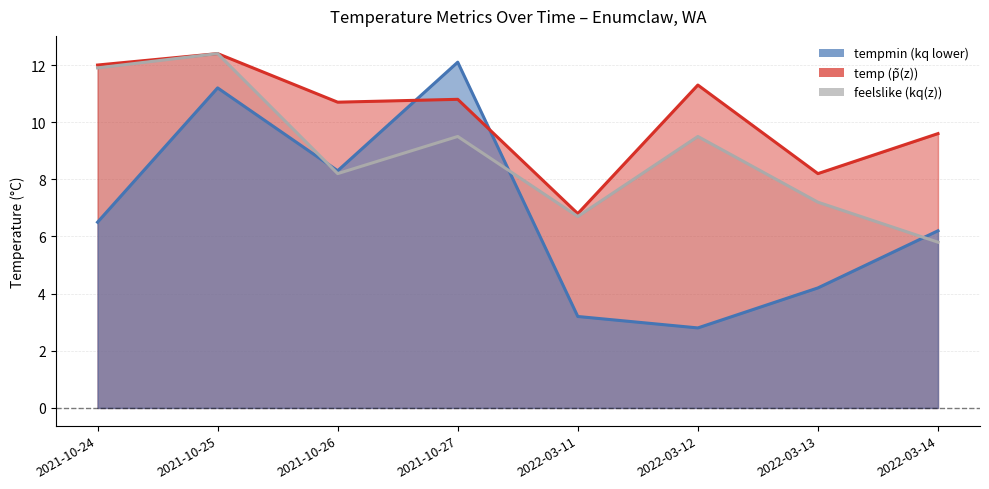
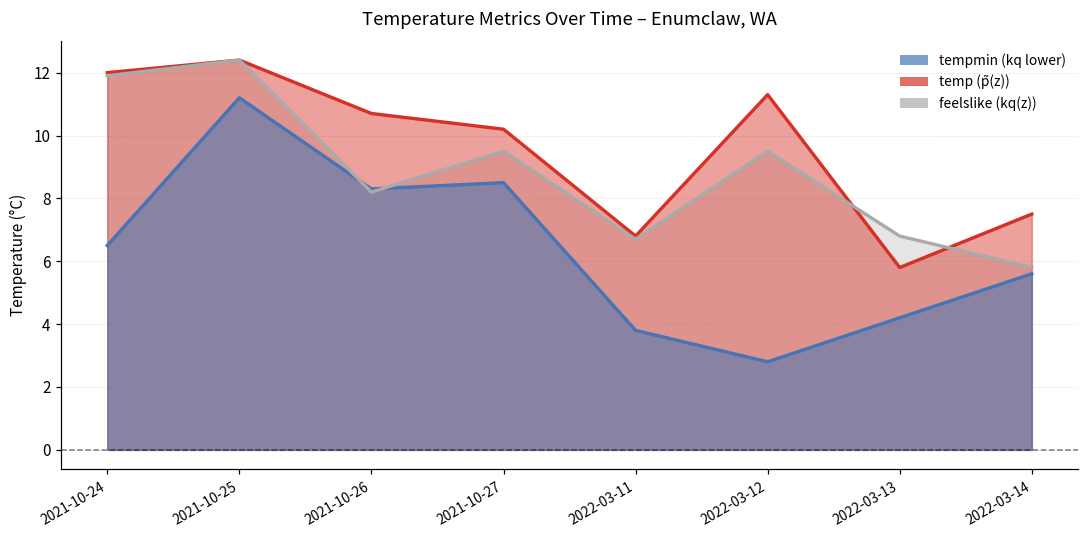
temp (p̃(z)), 2021-10-27: 10.8 -> 10.2
tempmin (kq lower), 2021-10-27: 12.1 -> 8.5
tempmin (kq lower), 2022-03-11: 3.2 -> 3.8
feelslike (kq(z)), 2022-03-13: 7.2 -> 6.8
temp (p̃(z)), 2022-03-13: 8.2 -> 5.8
temp (p̃(z)), 2022-03-14: 9.6 -> 7.5
tempmin (kq lower), 2022-03-14: 6.2 -> 5.6
